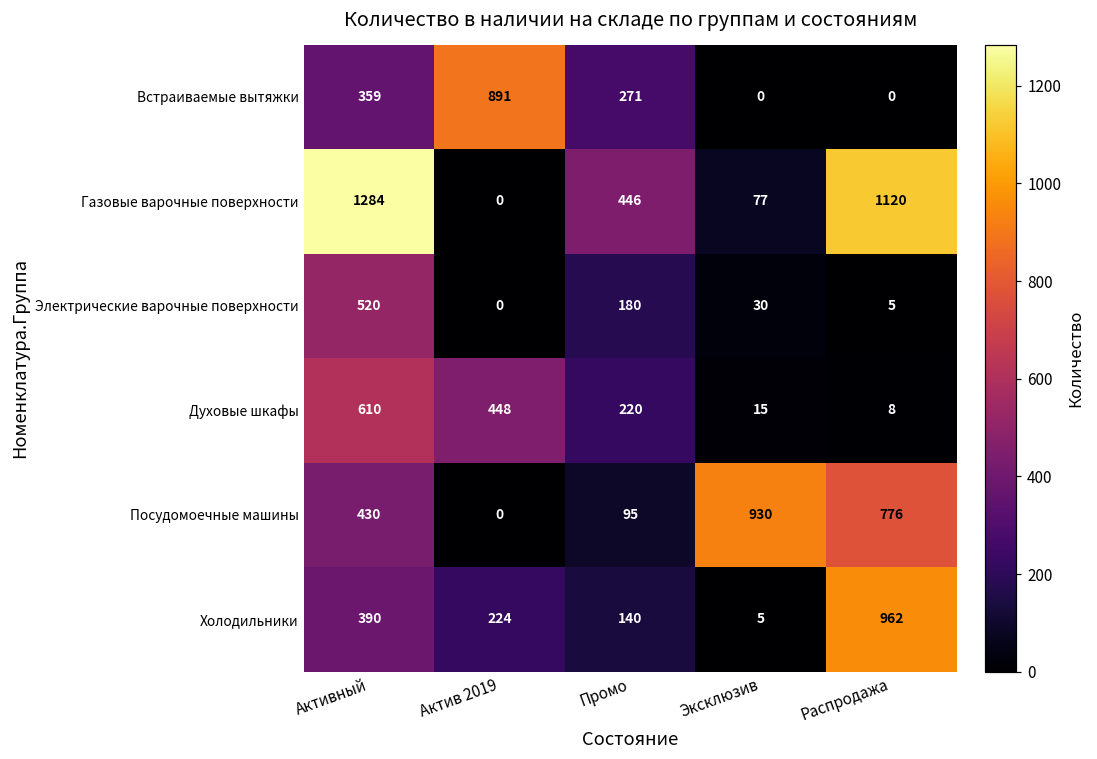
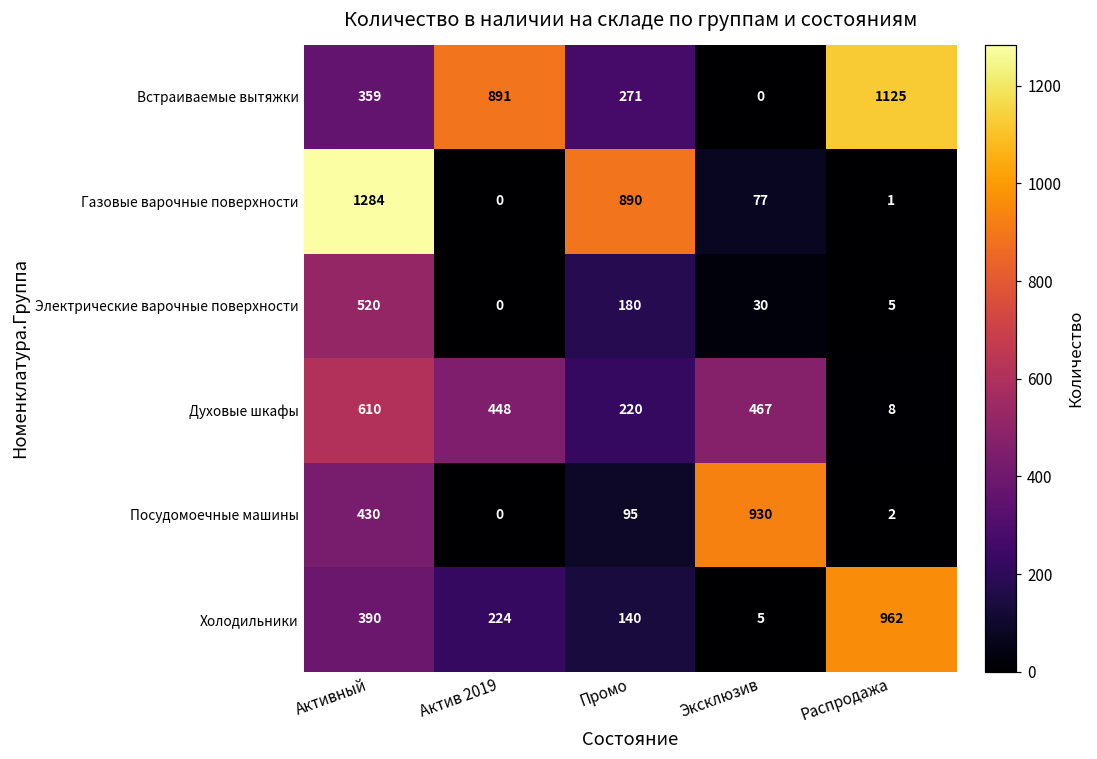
Встраиваемые вытяжки, Распродажа: 0 -> 1125
Газовые варочные поверхности, Промо: 446 -> 890
Газовые варочные поверхности, Распродажа: 1120 -> 1
Духовые шкафы, Эксклюзив: 15 -> 467
Посудомоечные машины, Распродажа: 776 -> 2
